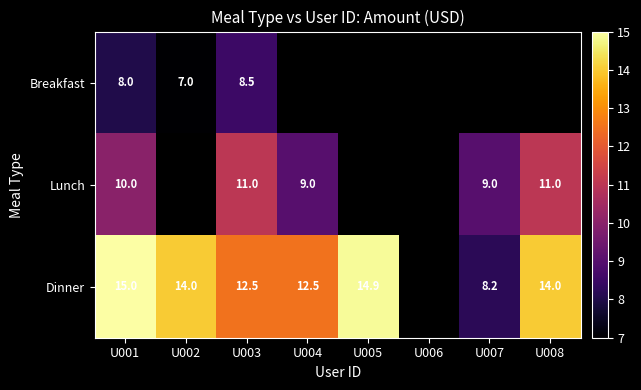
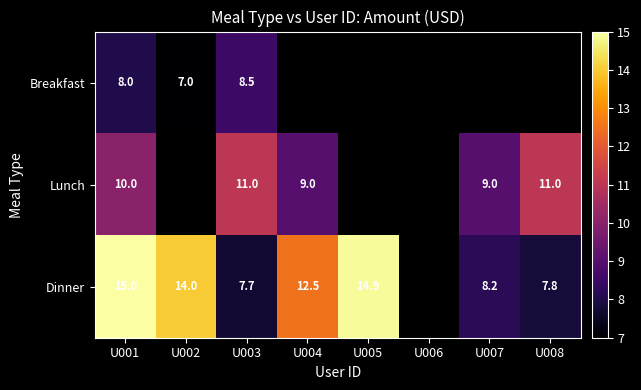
Dinner, U003: 12.5 -> 7.7
Dinner, U008: 14.0 -> 7.8
